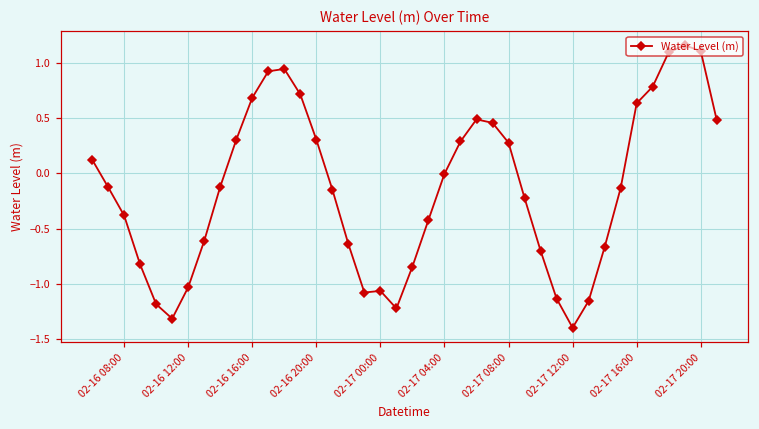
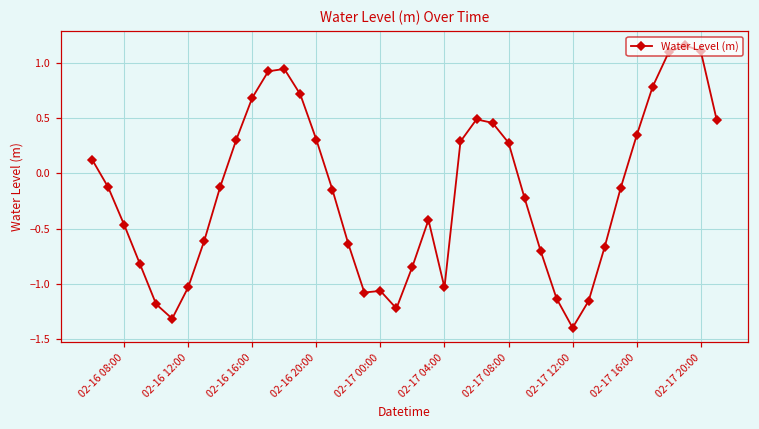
02-16 08:00: -0.38 -> -0.46
02-17 04:00: 0.00 -> -1.03
02-17 16:00: 0.63 -> 0.34
